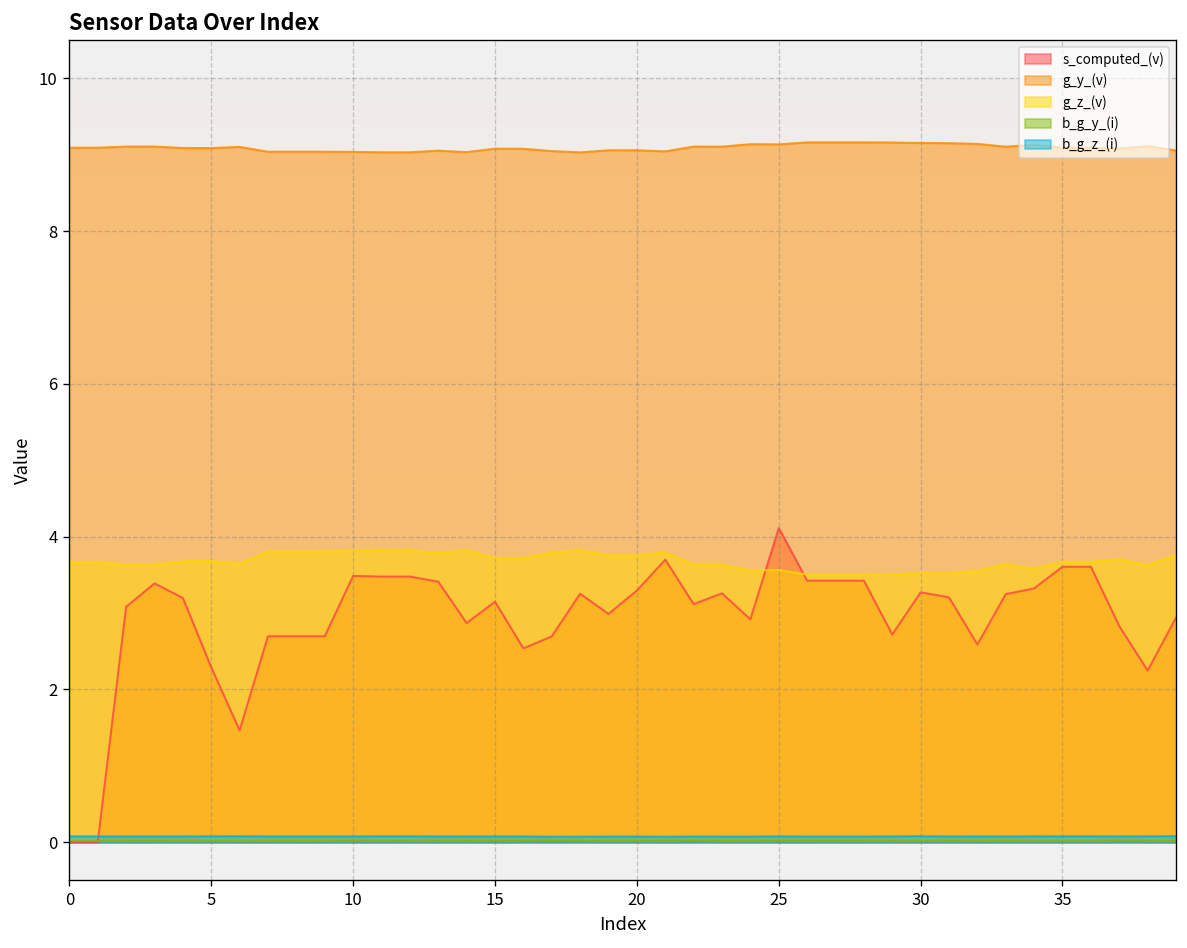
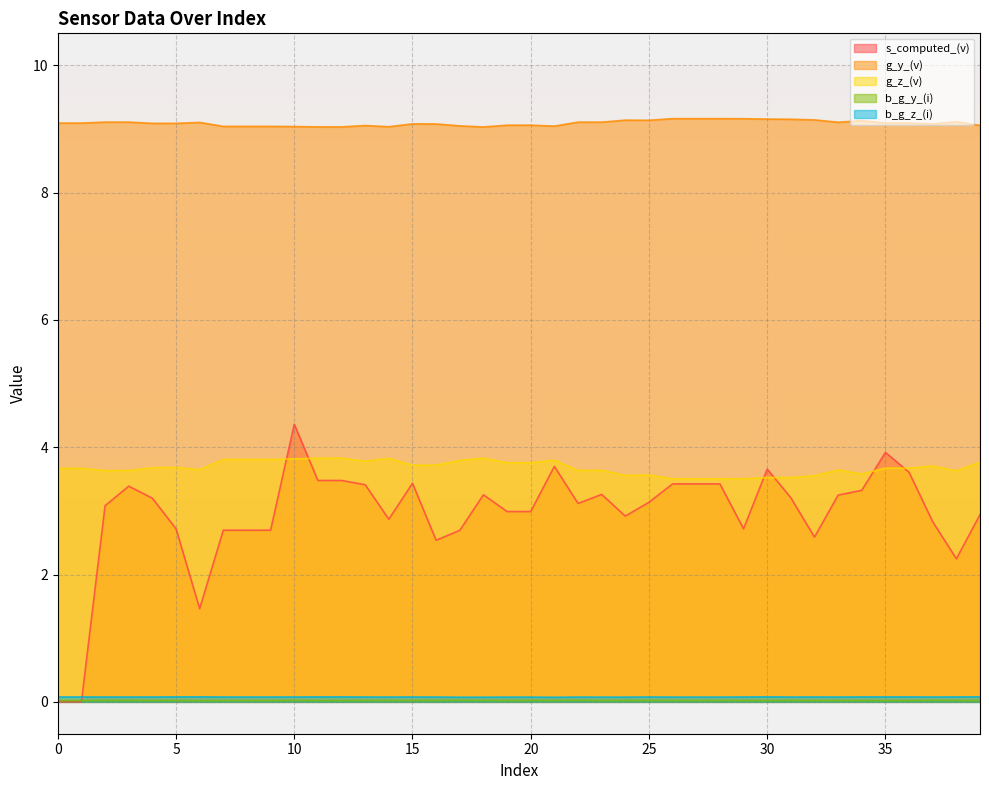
s_computed_(v), 5: 2.3 -> 2.7
s_computed_(v), 10: 3.5 -> 4.4
s_computed_(v), 15: 3.1 -> 3.4
s_computed_(v), 20: 3.3 -> 3.0
s_computed_(v), 25: 4.1 -> 3.1
s_computed_(v), 30: 3.3 -> 3.7
s_computed_(v), 35: 3.6 -> 3.9
